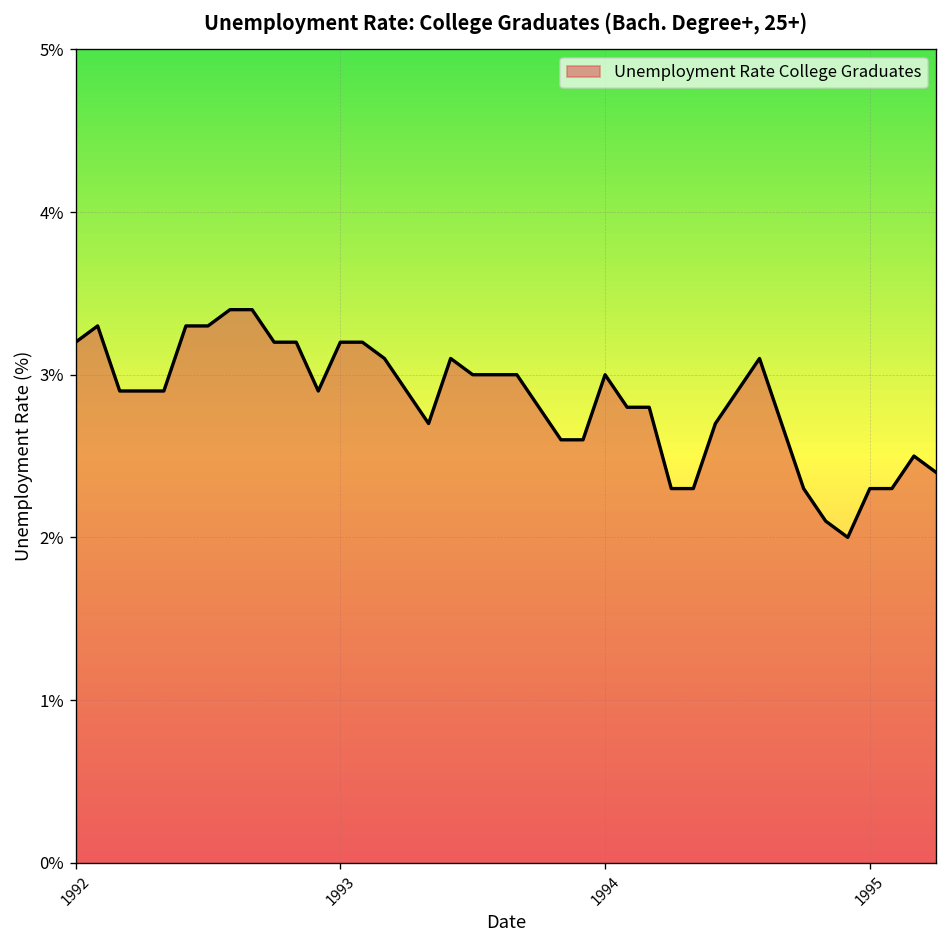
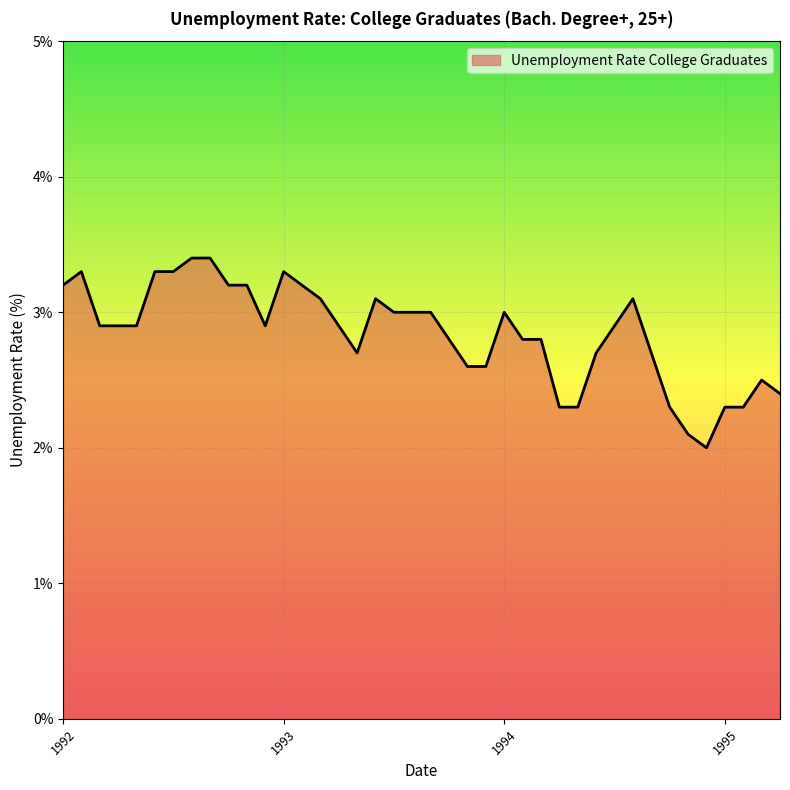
1993: 3.2% -> 3.3%
